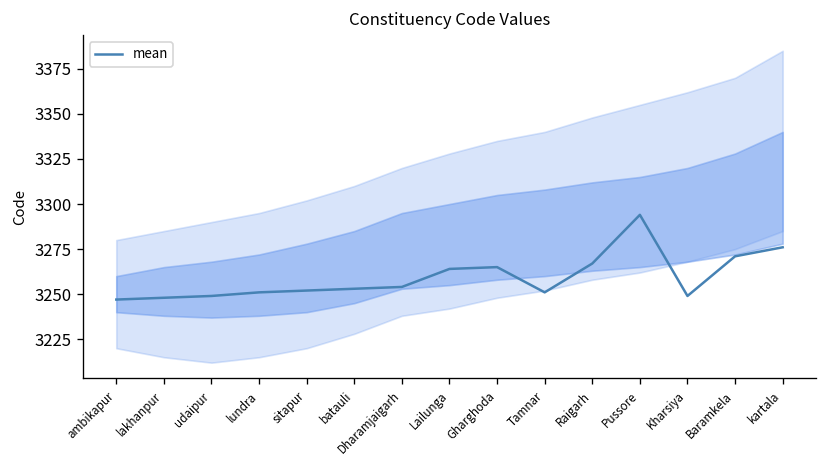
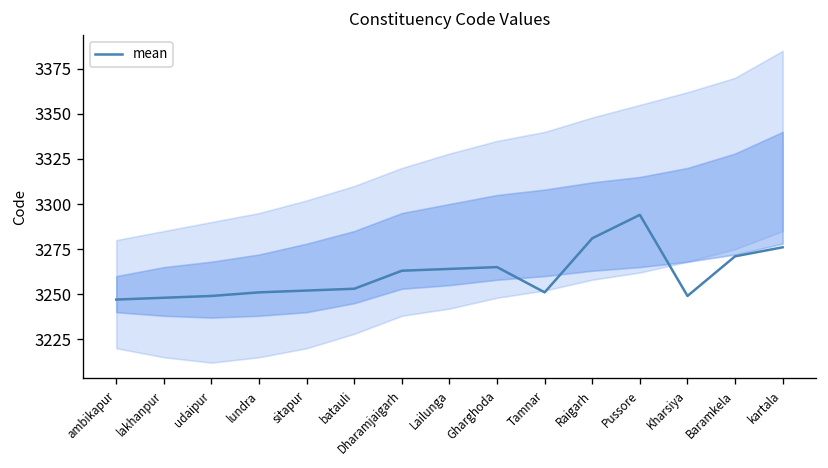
mean, Dharamjaigarh: 3254 -> 3263
mean, Raigarh: 3267 -> 3281
